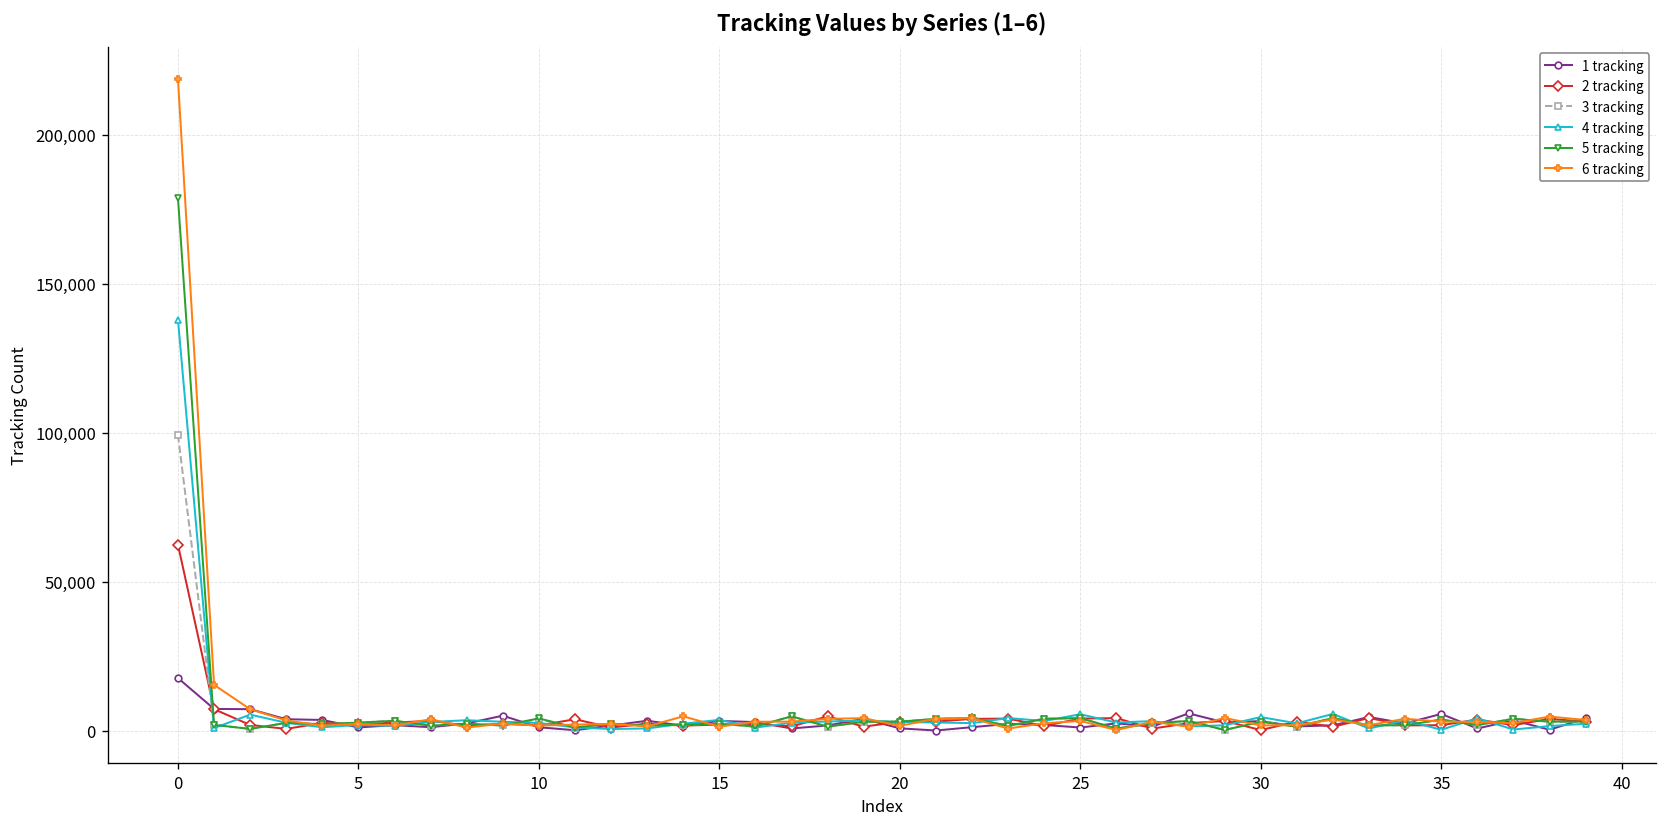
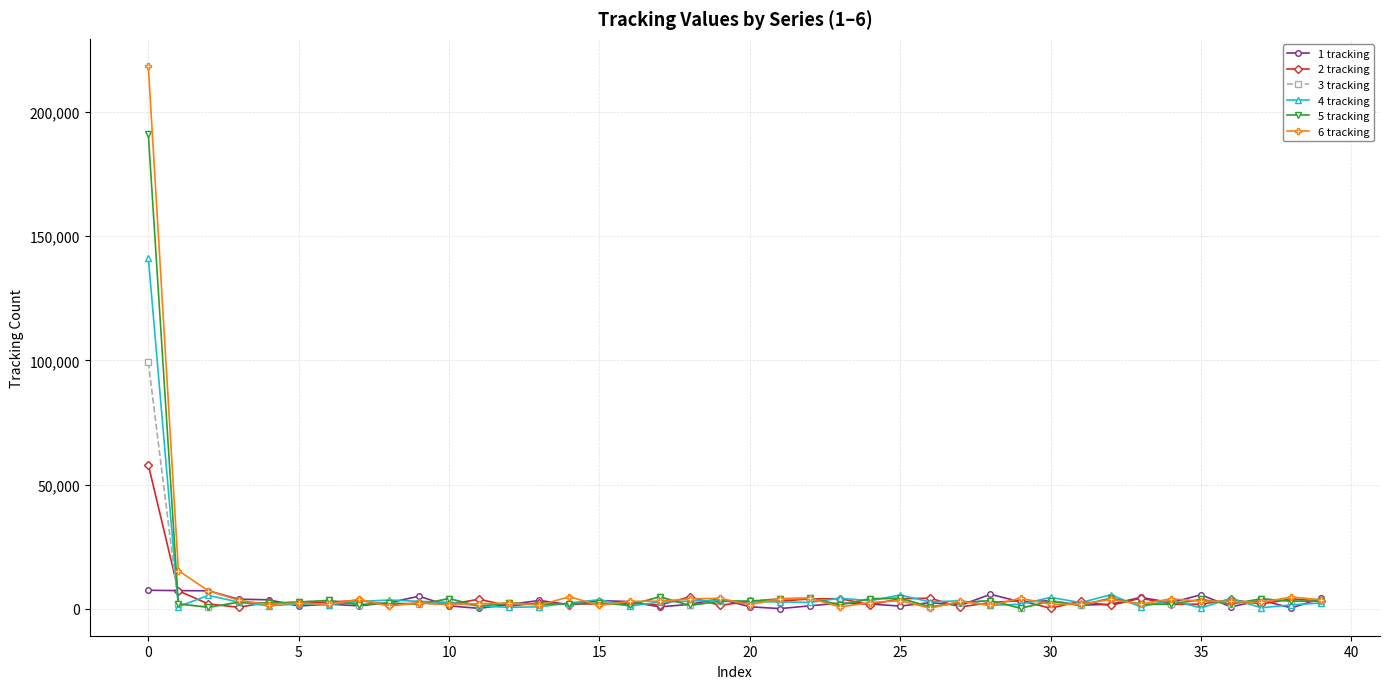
1 tracking, 0: 18,000 -> 7,000
2 tracking, 0: 62,000 -> 58,000
4 tracking, 0: 138,000 -> 141,000
5 tracking, 0: 179,000 -> 191,000
